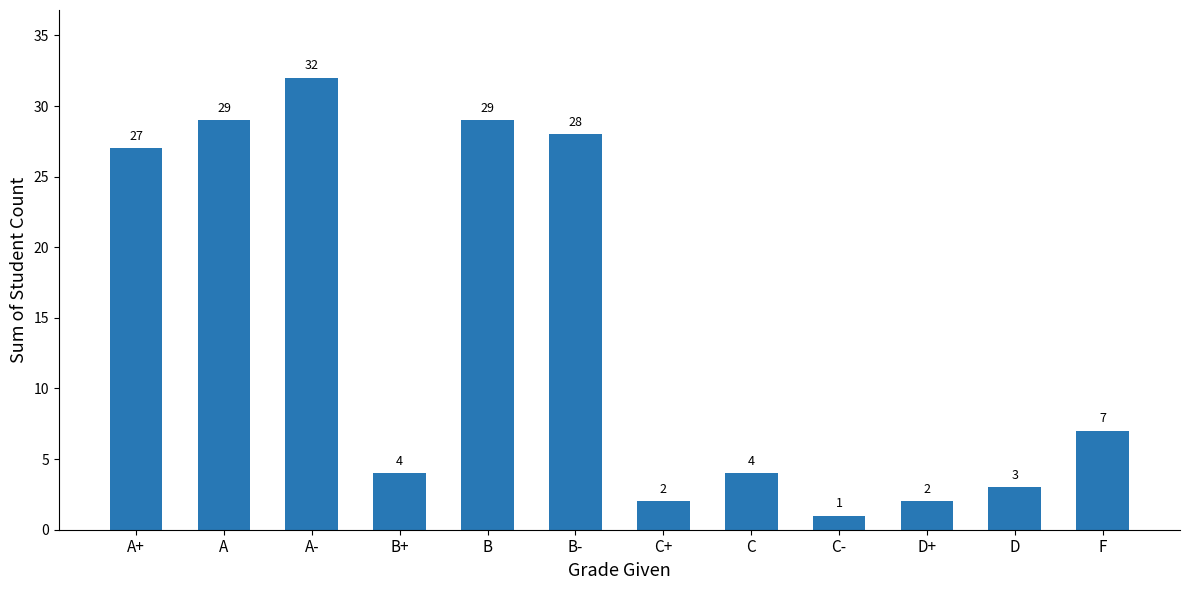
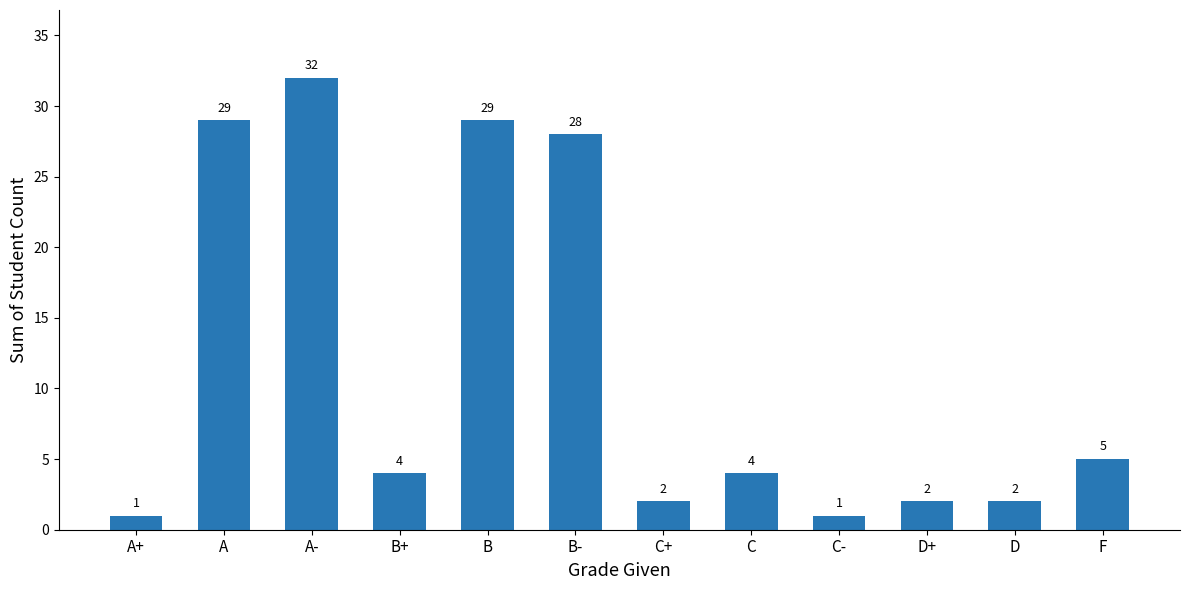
A+: 27 -> 1
D: 3 -> 2
F: 7 -> 5
